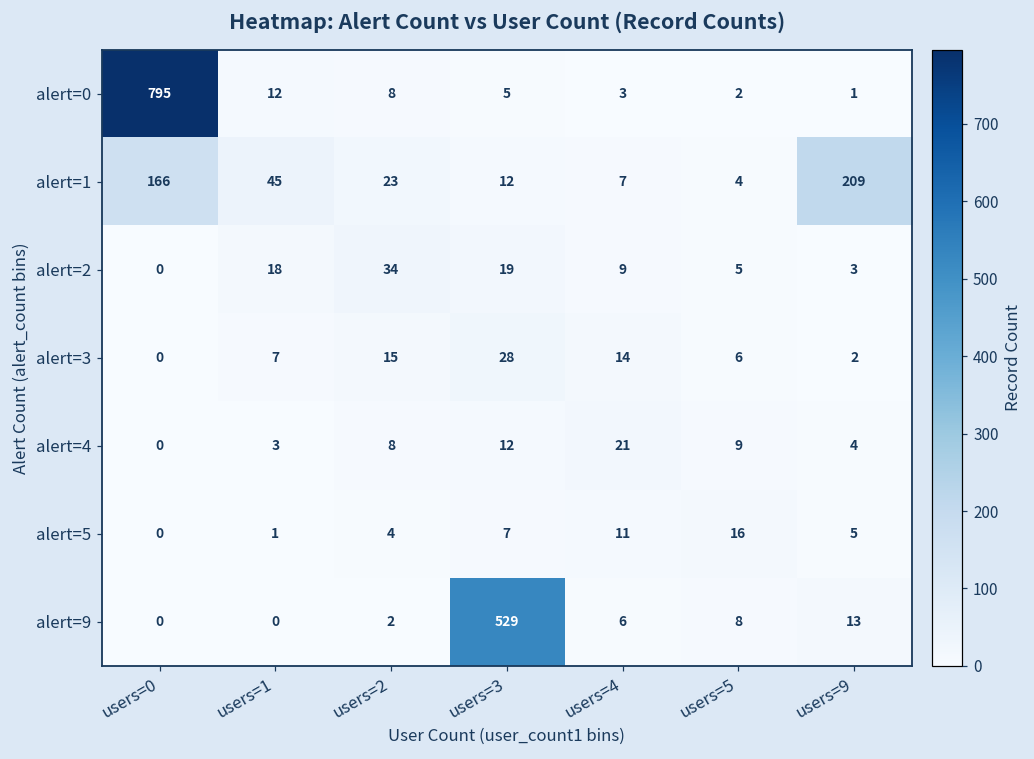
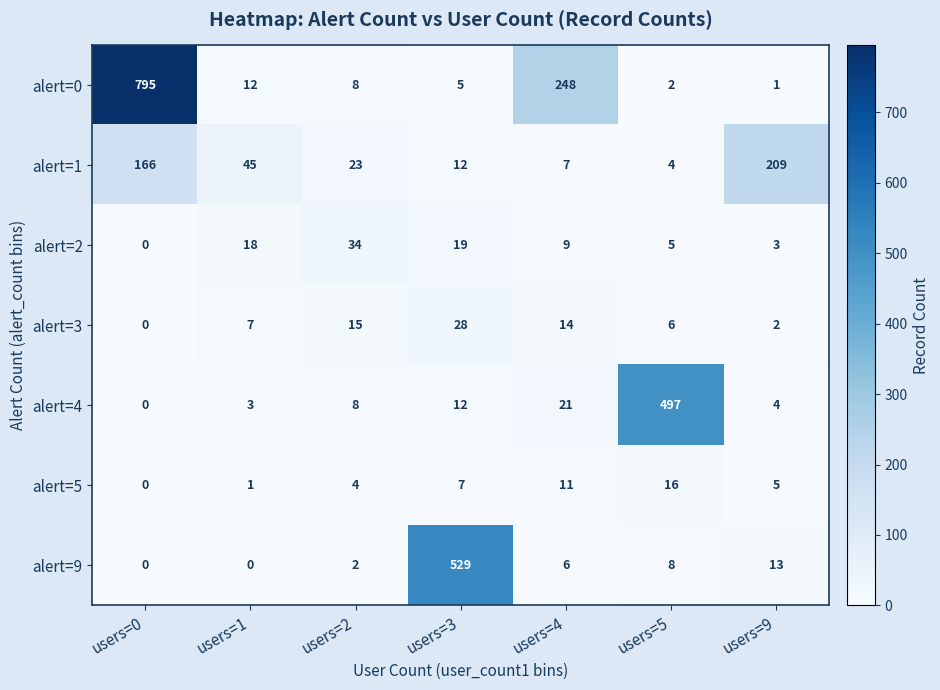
alert=0, users=4: 3 -> 248
alert=4, users=5: 9 -> 497
